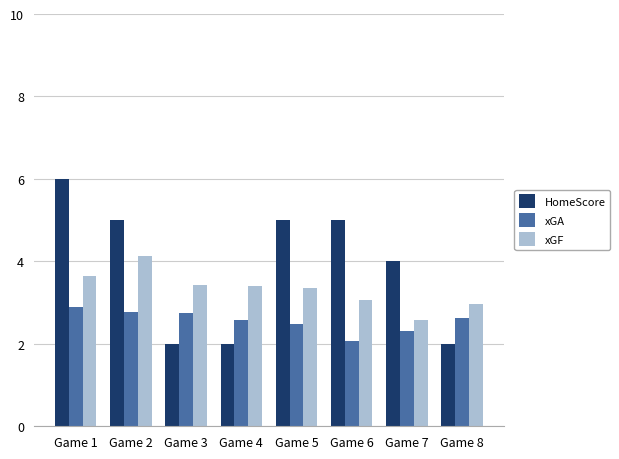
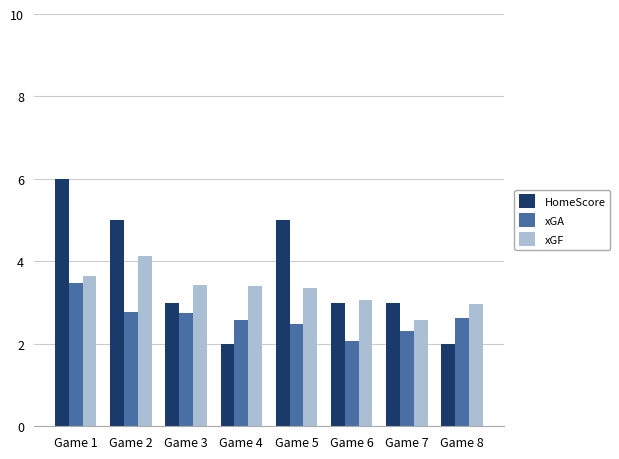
xGA, Game 1: 2.9 -> 3.5
HomeScore, Game 3: 2 -> 3
HomeScore, Game 6: 5 -> 3
HomeScore, Game 7: 4 -> 3
